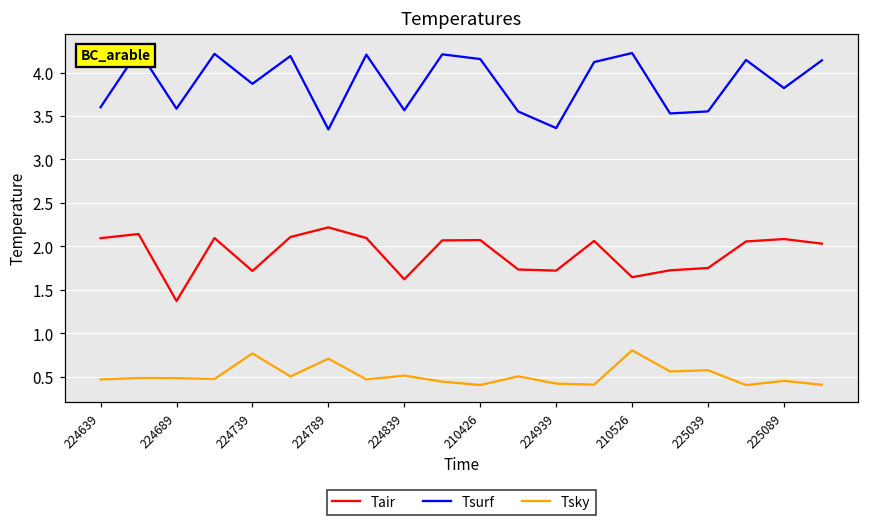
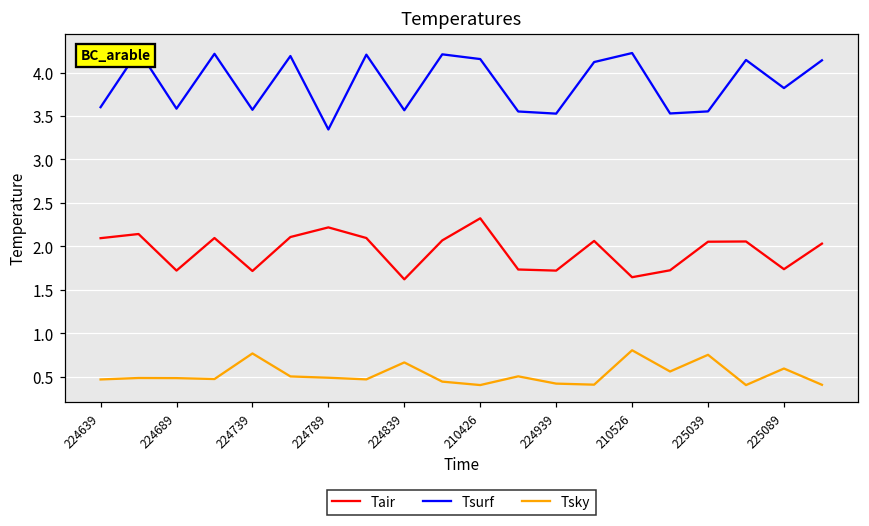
Tair, 224689: 1.4 -> 1.7
Tsurf, 224739: 3.9 -> 3.6
Tsky, 224789: 0.7 -> 0.5
Tsky, 224839: 0.5 -> 0.7
Tair, 210426: 2.1 -> 2.3
Tsurf, 224939: 3.4 -> 3.5
Tair, 225039: 1.8 -> 2.1
Tsky, 225039: 0.6 -> 0.8
Tair, 225089: 2.1 -> 1.7
Tsky, 225089: 0.5 -> 0.6
